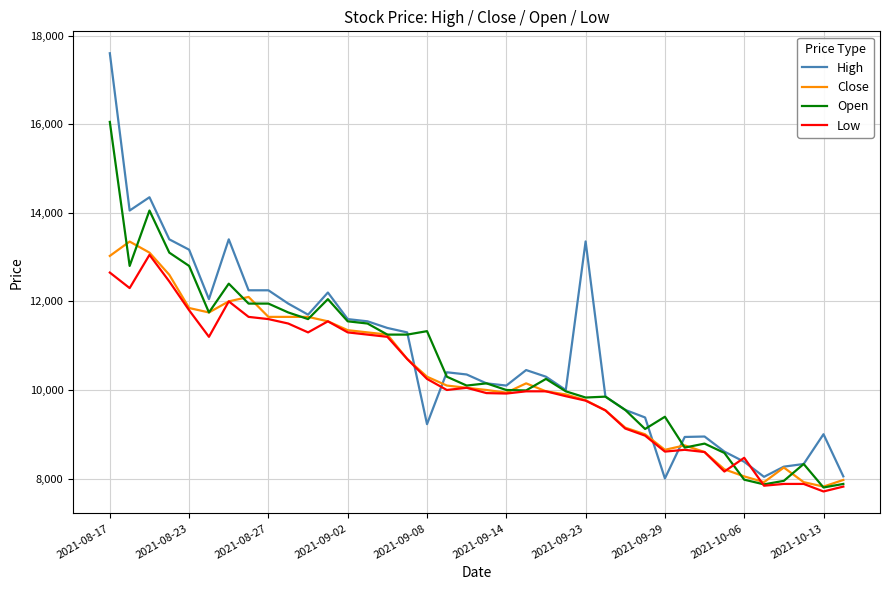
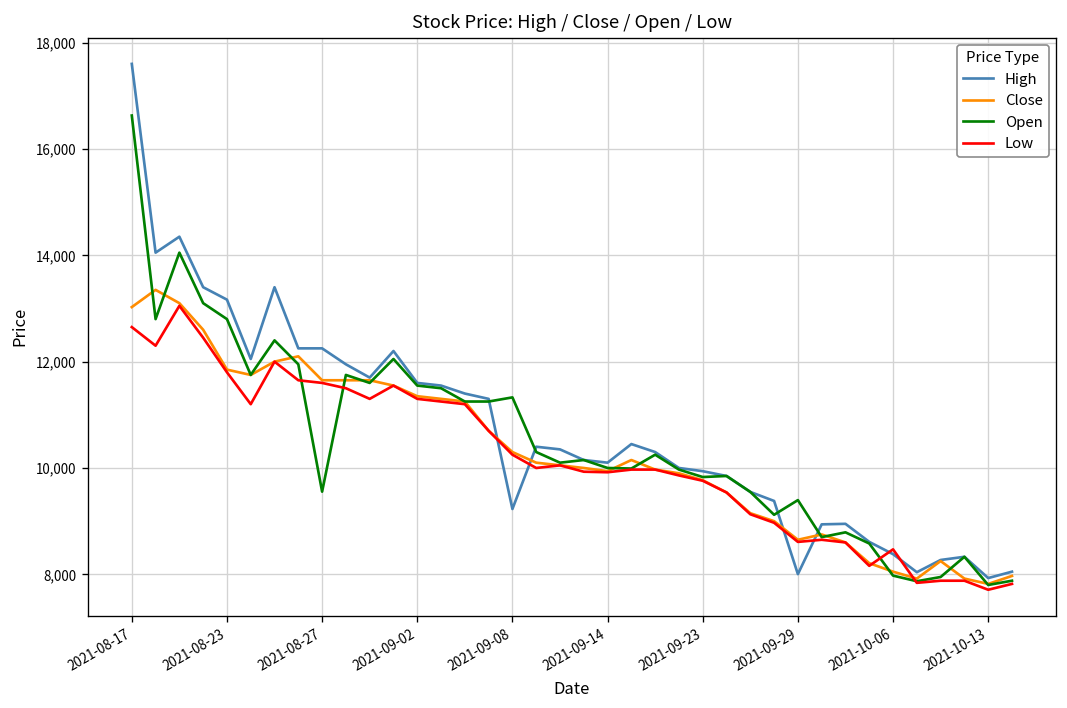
Open, 2021-08-17: 16,100 -> 16,600
Open, 2021-08-27: 12,000 -> 9,600
High, 2021-09-23: 13,400 -> 9,900
High, 2021-10-13: 9,000 -> 7,900
